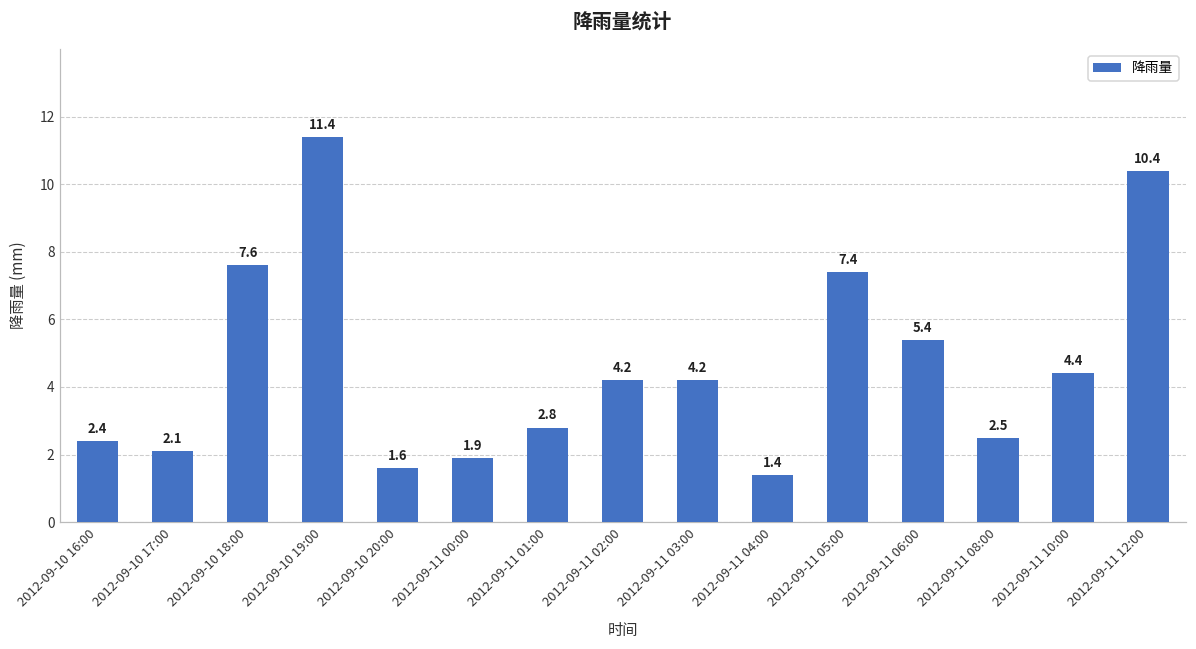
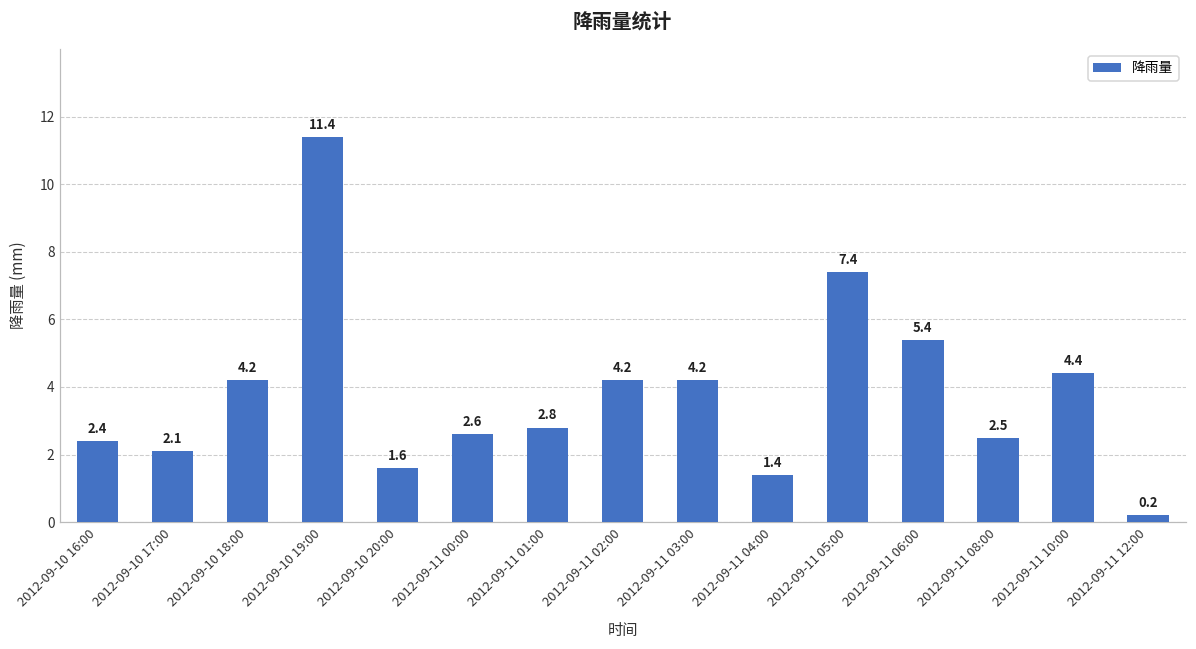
2012-09-10 18:00: 7.6 -> 4.2
2012-09-11 00:00: 1.9 -> 2.6
2012-09-11 12:00: 10.4 -> 0.2
